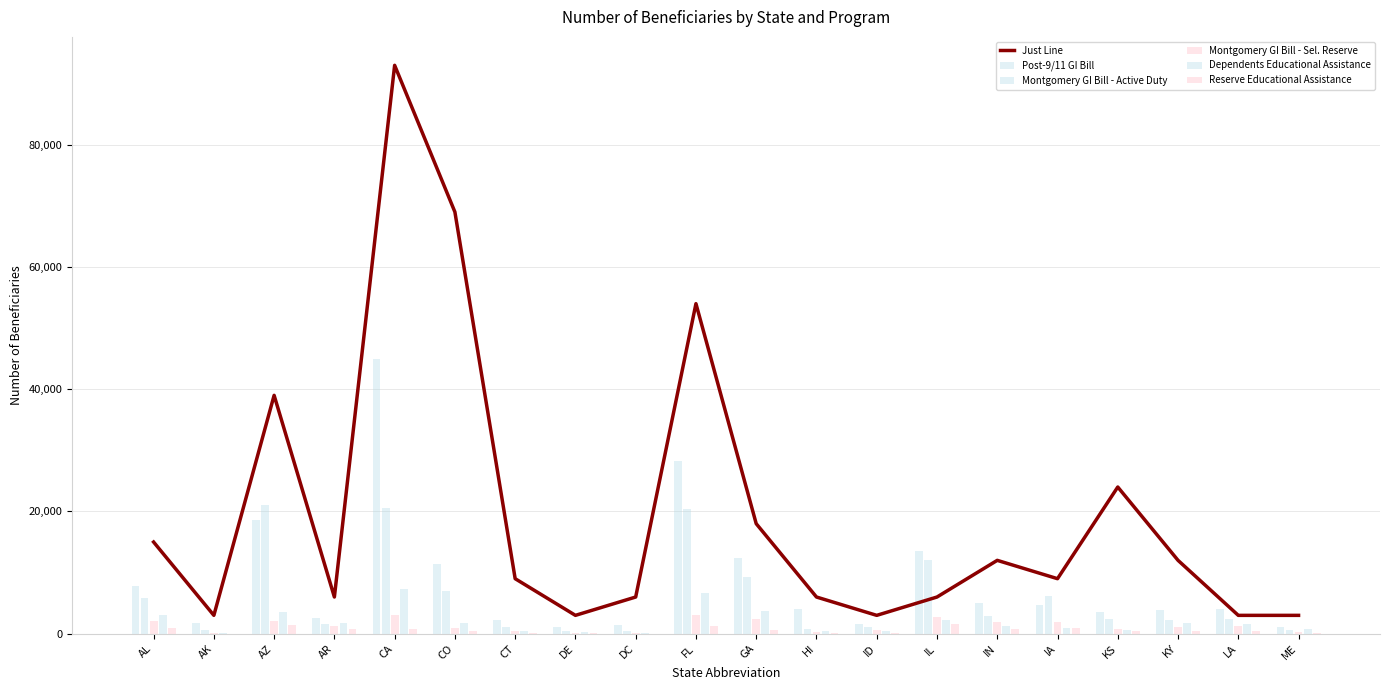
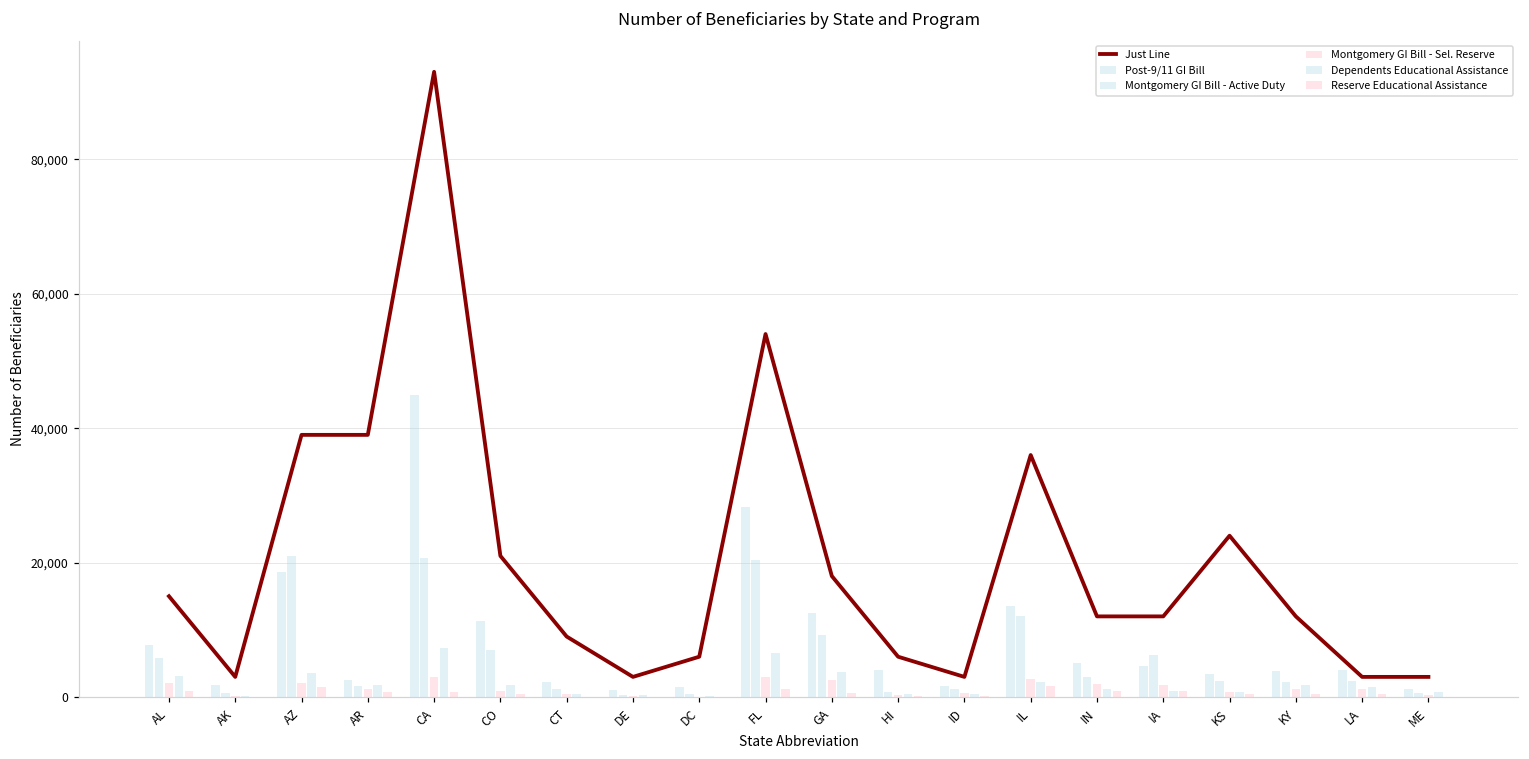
Just Line, AR: 6,000 -> 39,000
Just Line, CO: 69,000 -> 21,000
Just Line, IL: 6,000 -> 36,000
Just Line, IA: 9,000 -> 12,000
